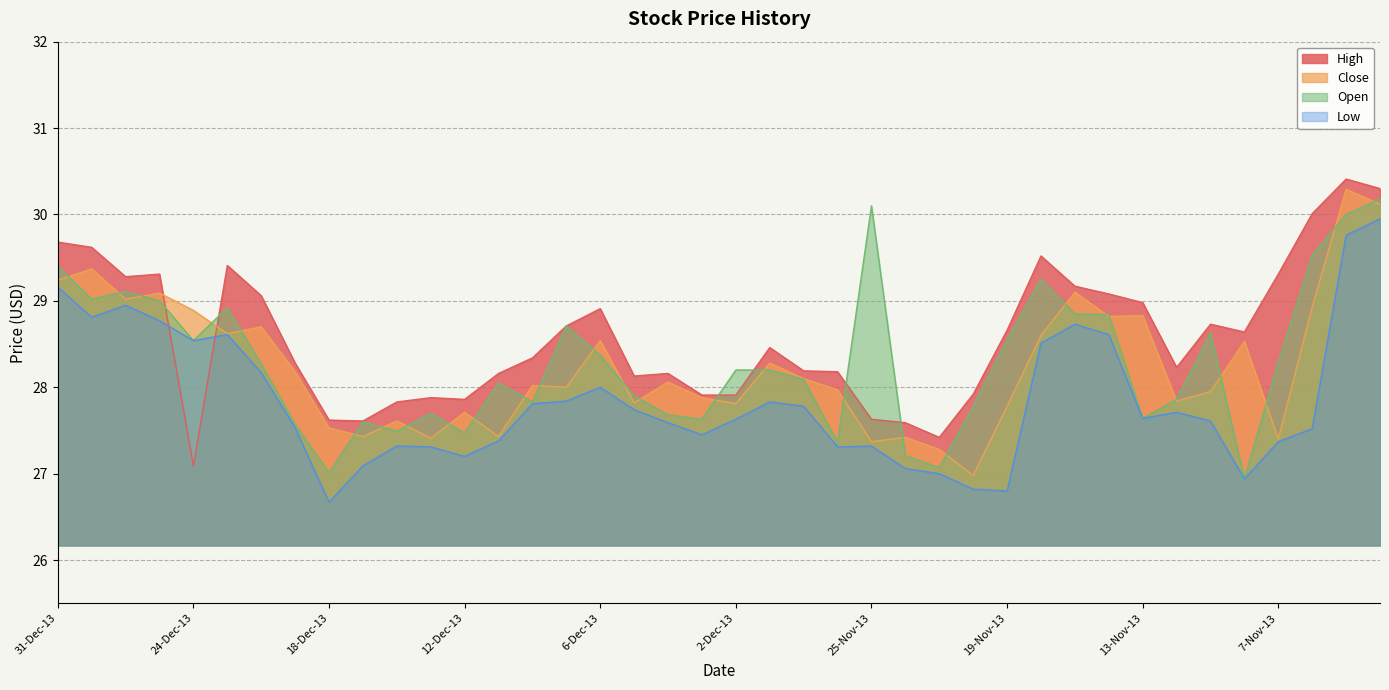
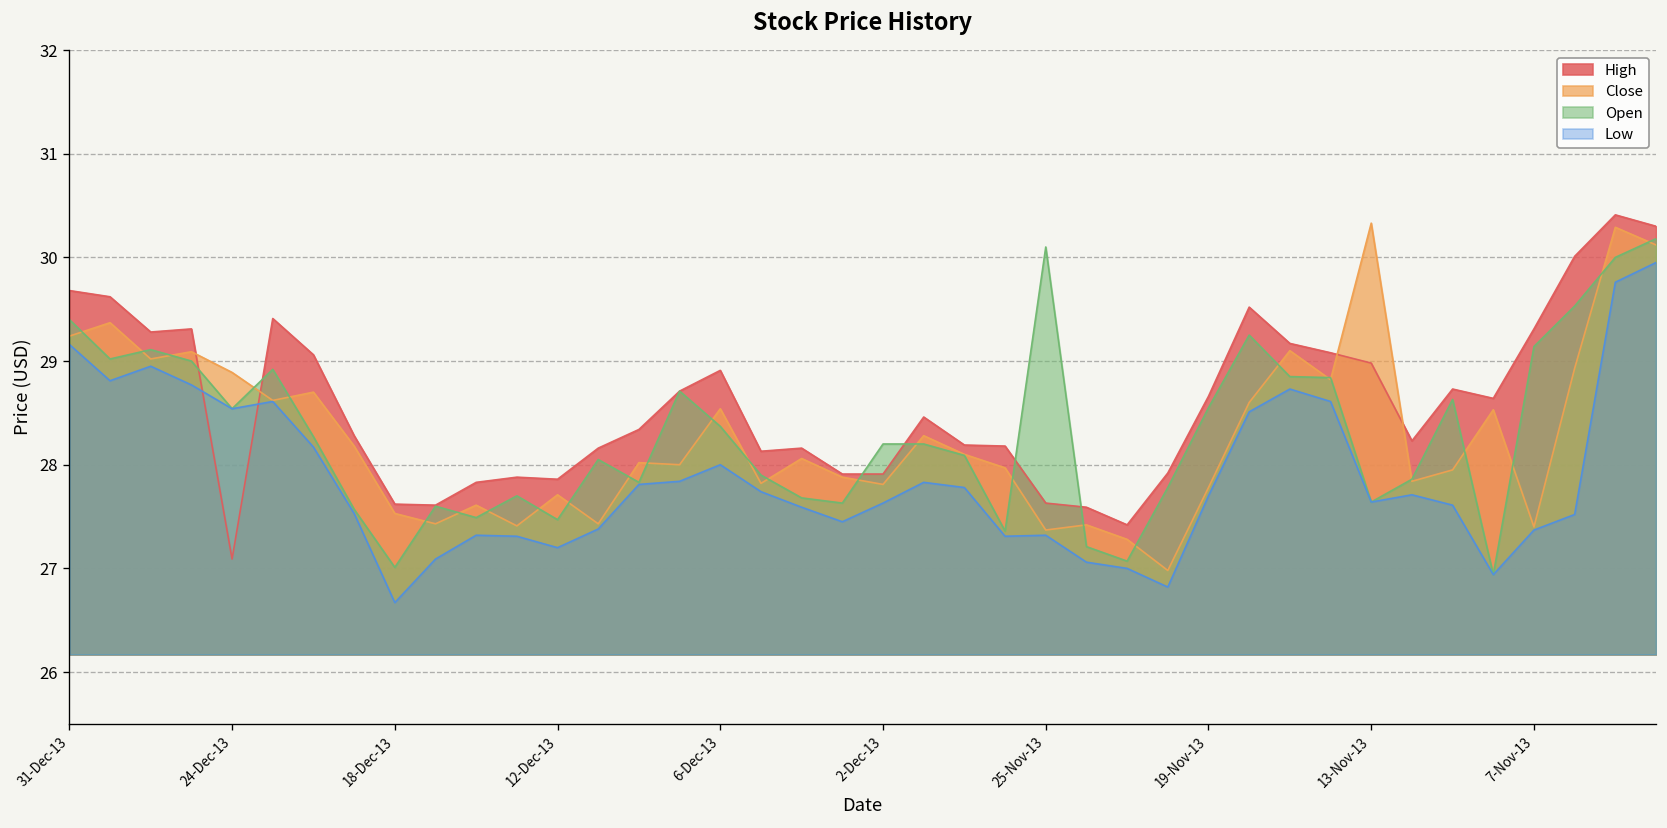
Low, 19-Nov-13: 26.8 -> 27.7
Close, 13-Nov-13: 28.8 -> 30.3
Open, 7-Nov-13: 28.3 -> 29.1
